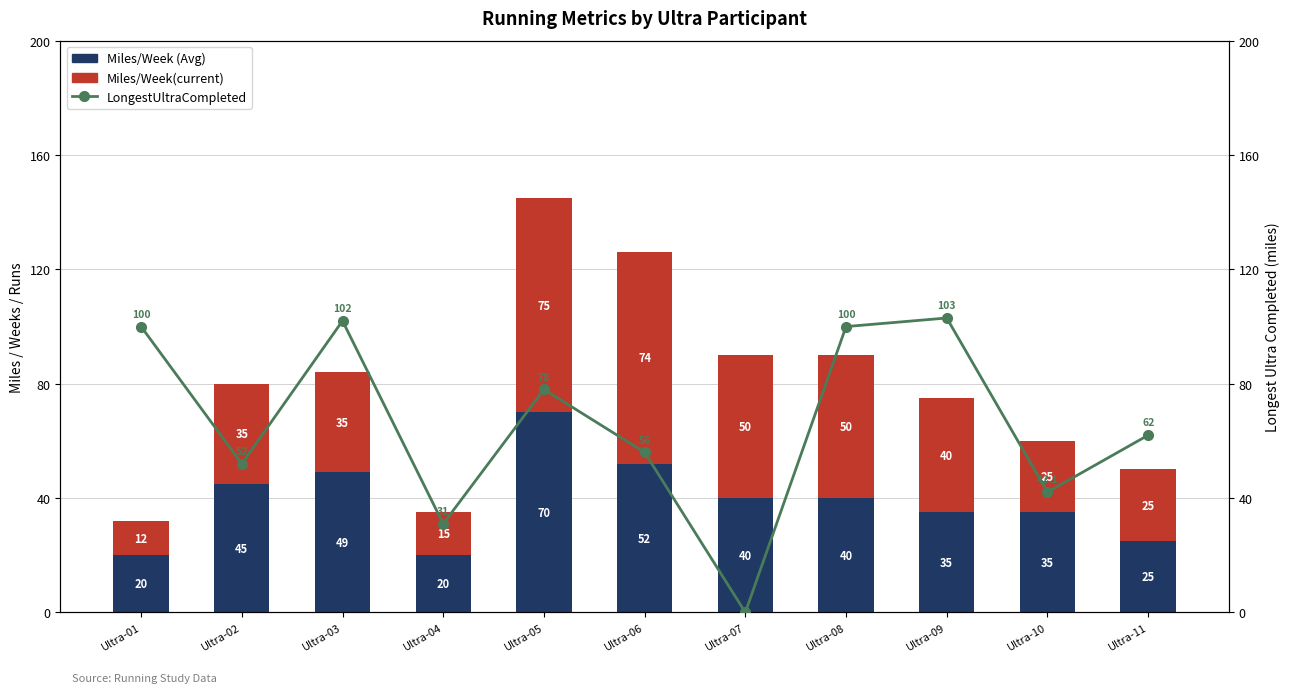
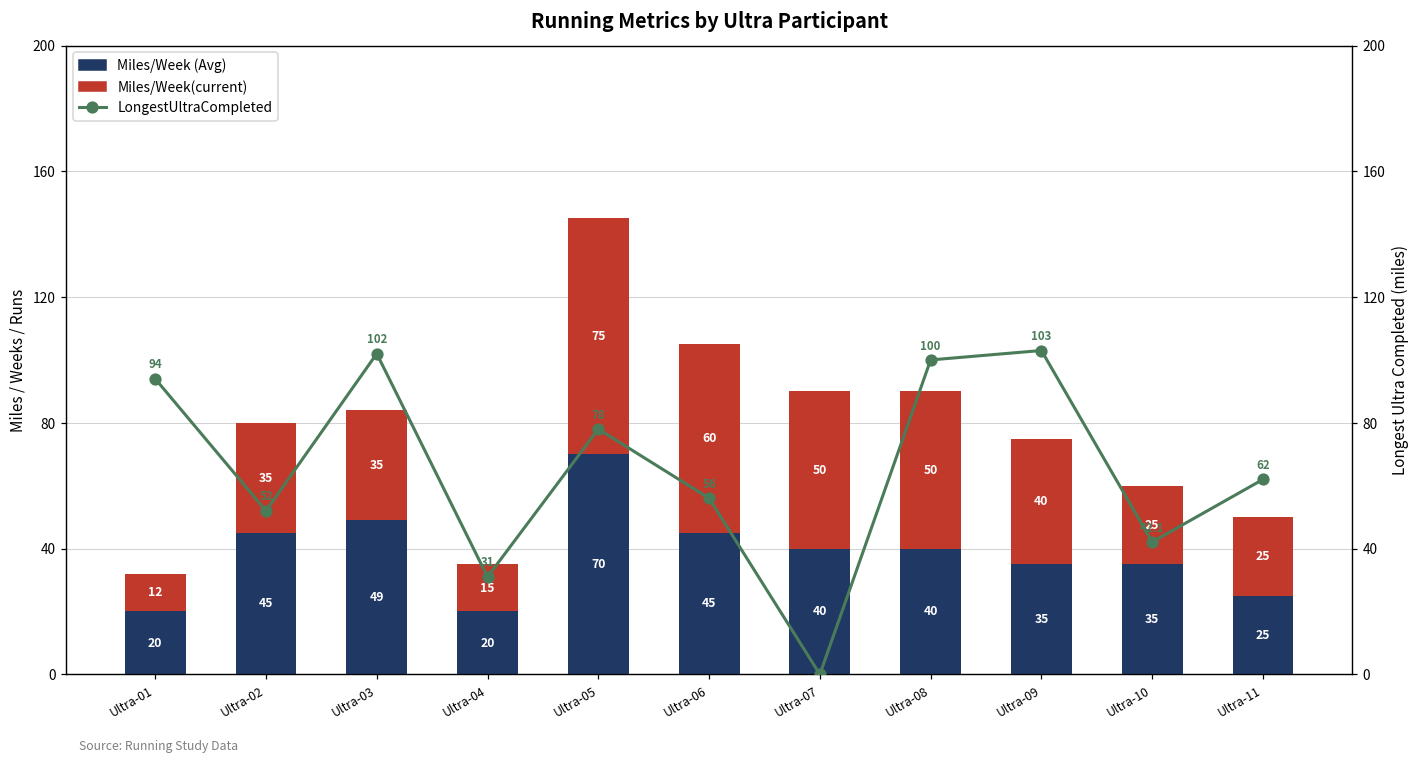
Miles/Week (Avg), Ultra-06: 52 -> 45
Miles/Week(current), Ultra-06: 74 -> 60
LongestUltraCompleted, Ultra-01: 100 -> 94
